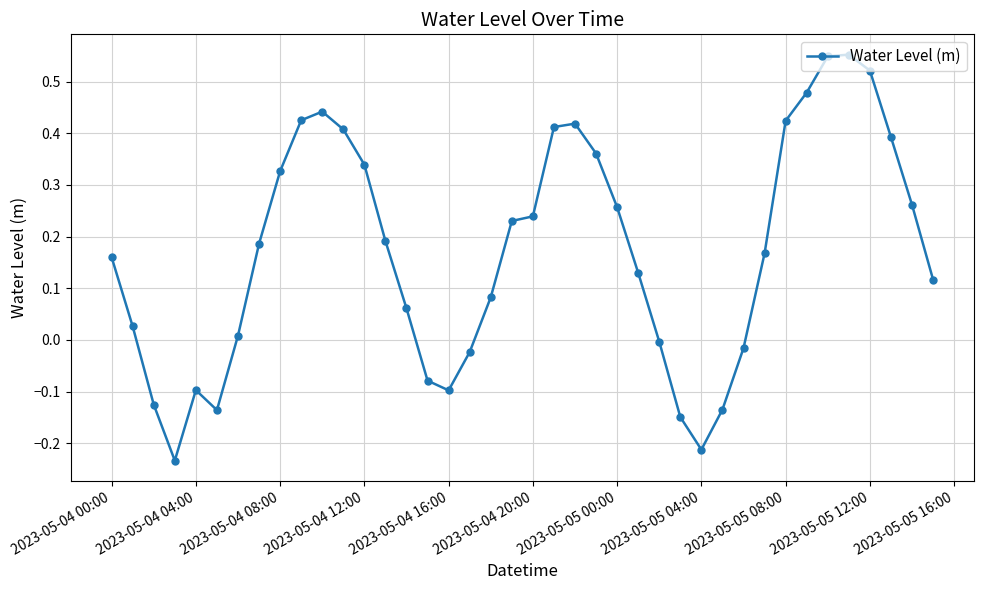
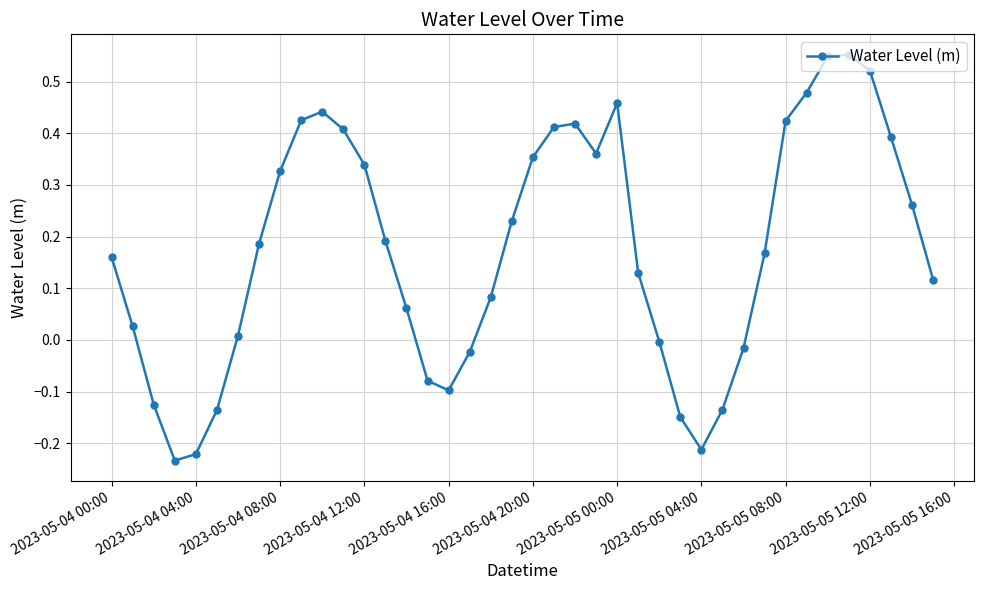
2023-05-04 04:00: -0.10 -> -0.22
2023-05-04 20:00: 0.24 -> 0.35
2023-05-05 00:00: 0.26 -> 0.46
